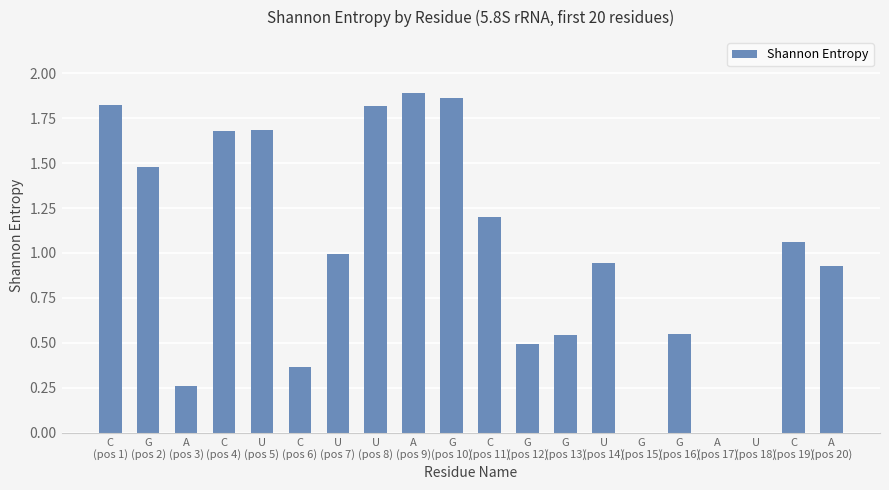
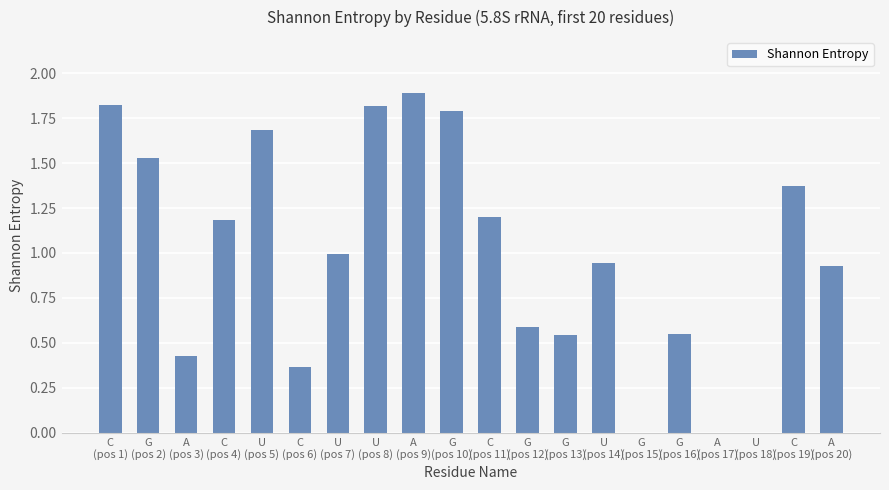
G (pos 2): 1.48 -> 1.53
A (pos 3): 0.26 -> 0.43
C (pos 4): 1.68 -> 1.18
G (pos 10): 1.86 -> 1.79
G (pos 12): 0.49 -> 0.59
C (pos 19): 1.06 -> 1.37
